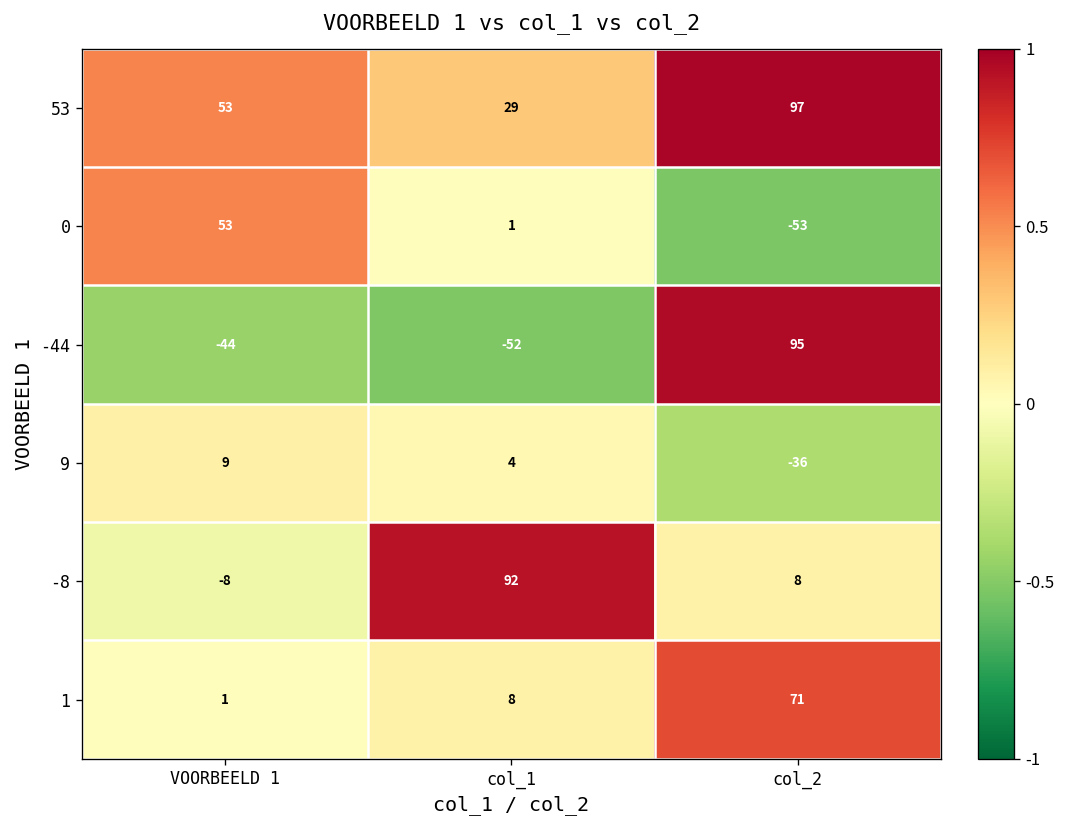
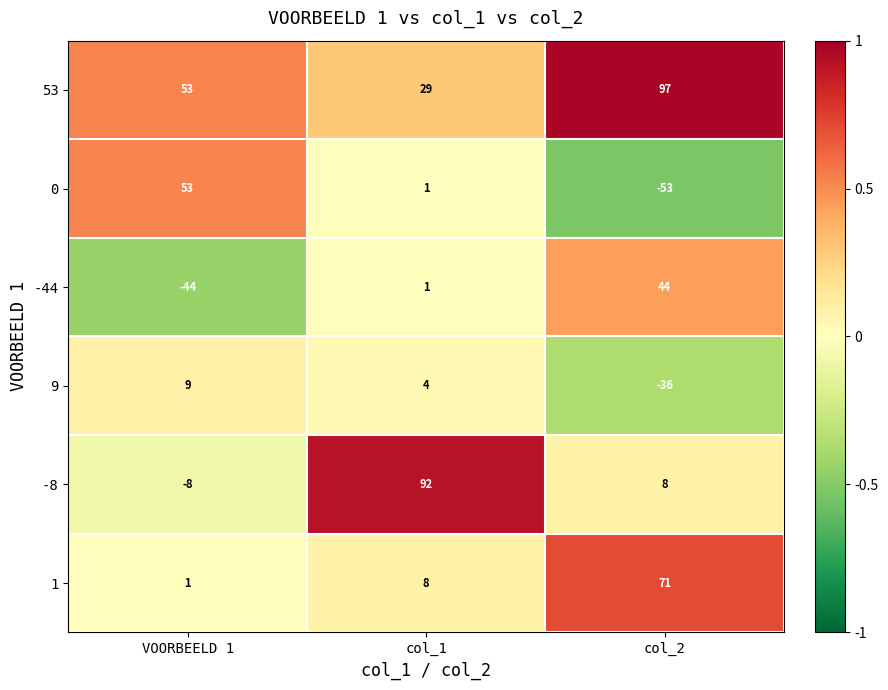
-44, col_1: -52 -> 1
-44, col_2: 95 -> 44
